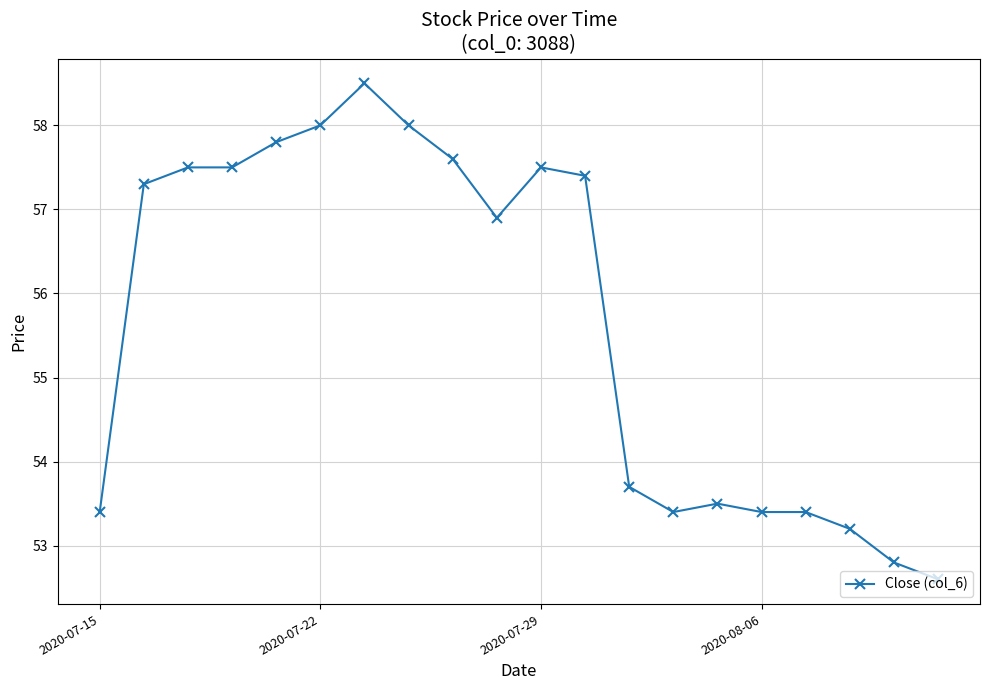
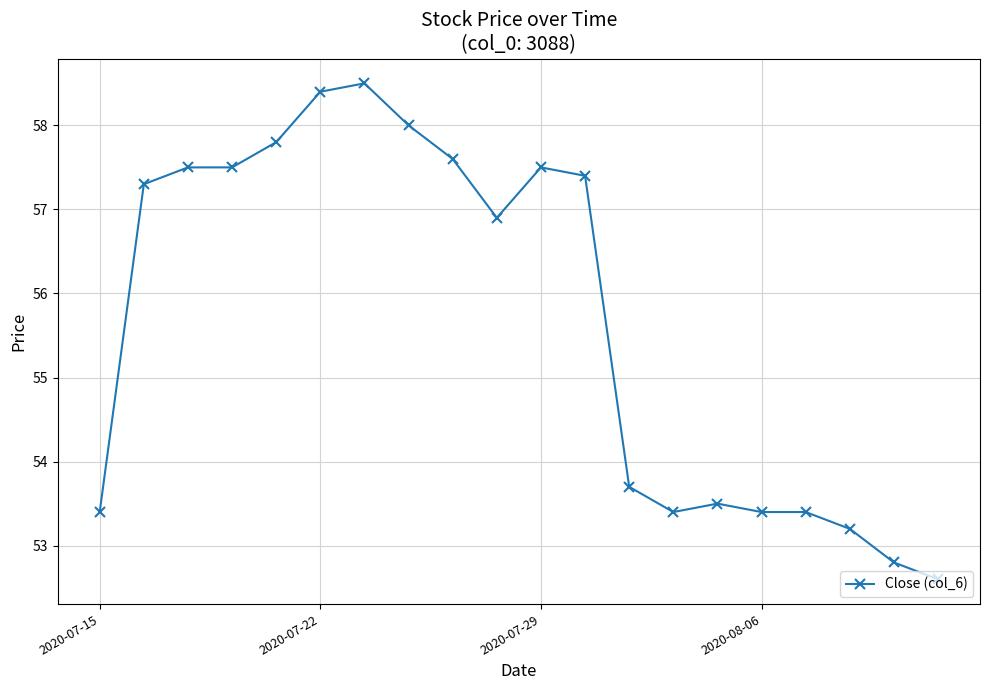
2020-07-22: 58.0 -> 58.4
